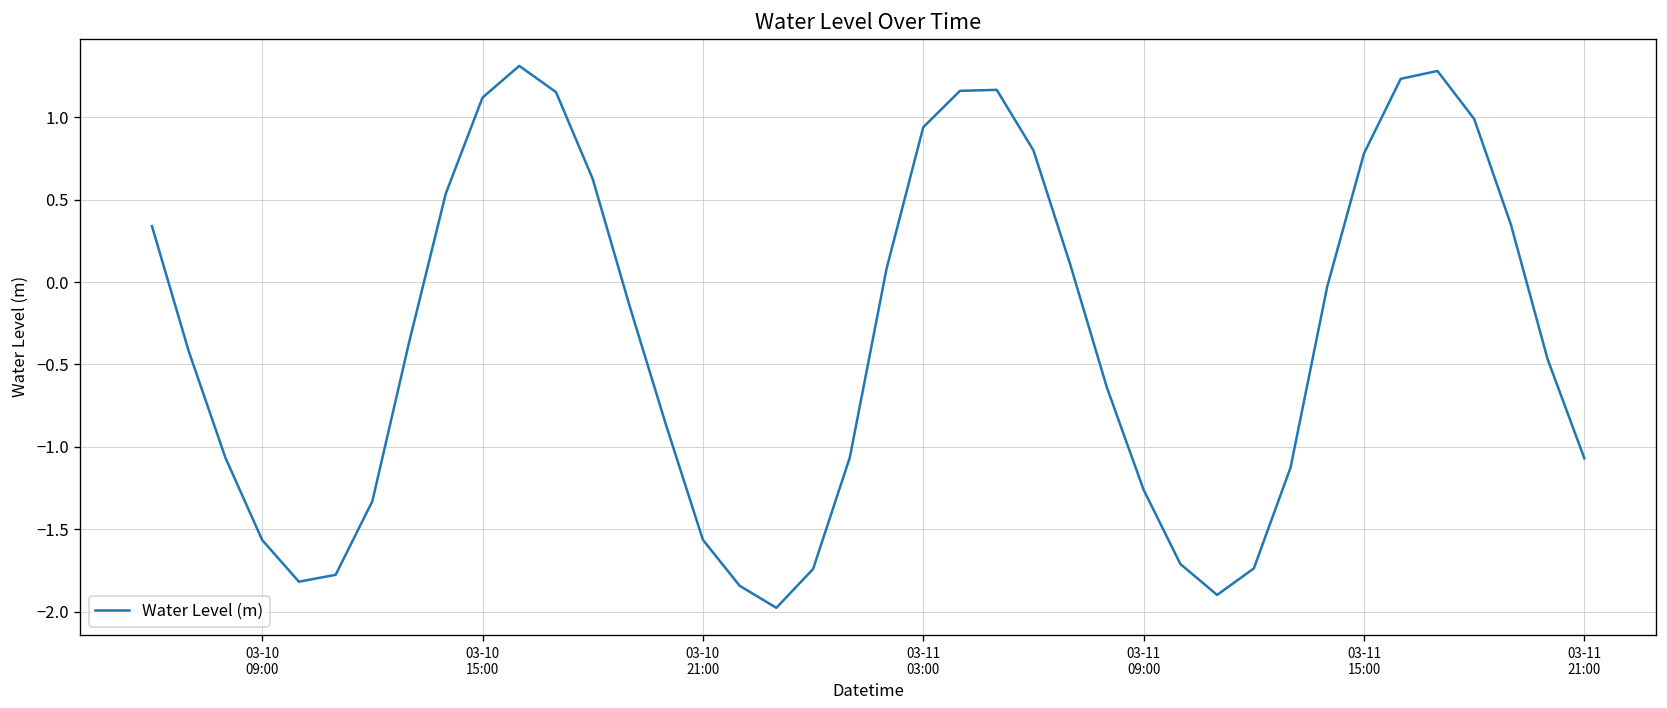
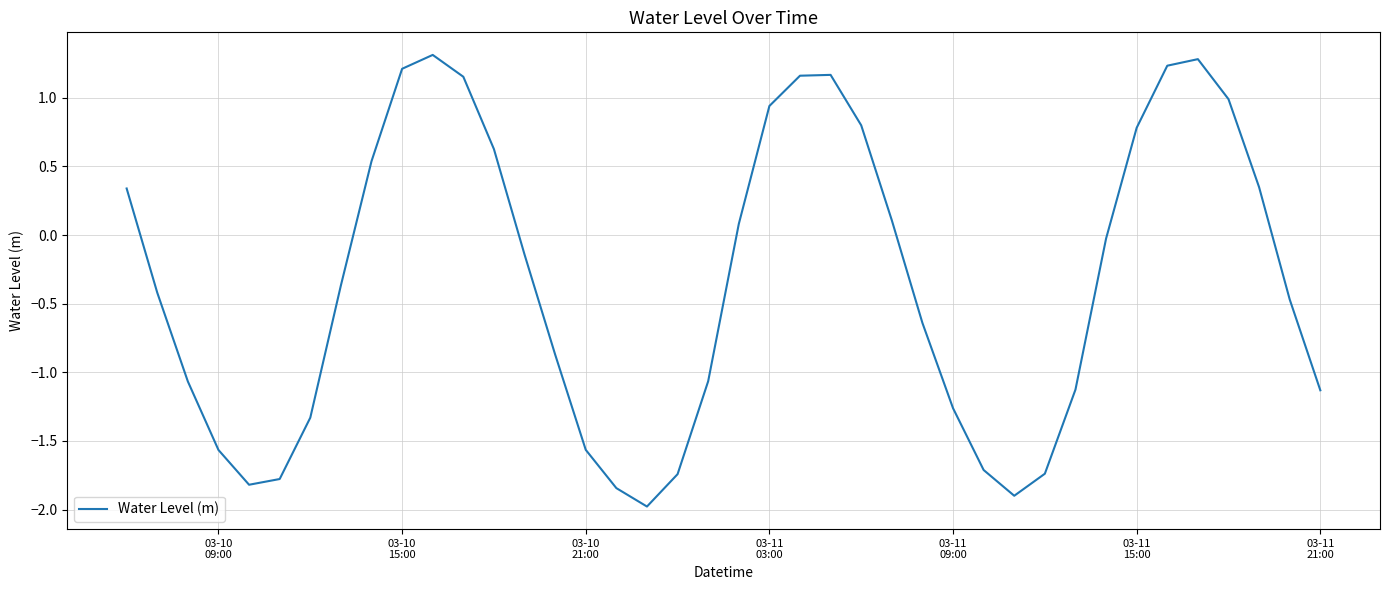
03-10 15:00: 1.12 -> 1.21
03-11 21:00: -1.07 -> -1.13
